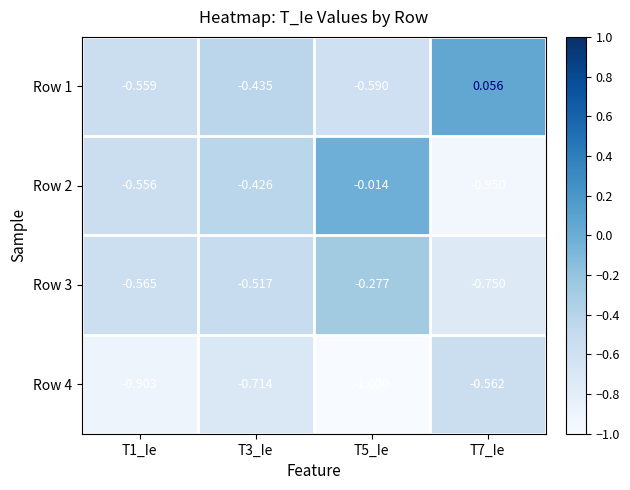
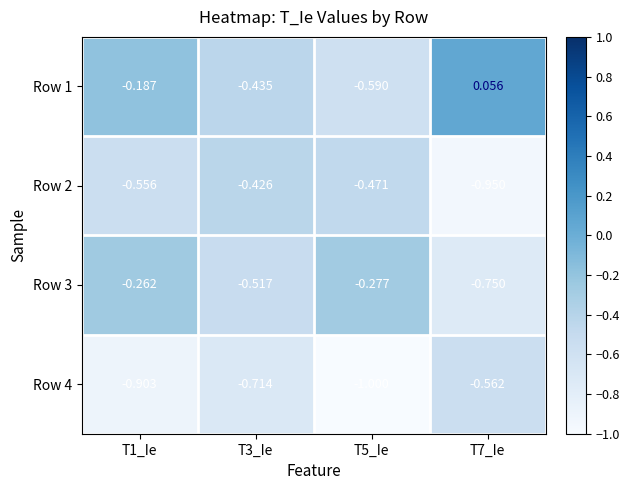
Row 1, T1_Ie: -0.559 -> -0.187
Row 2, T5_Ie: -0.014 -> -0.471
Row 3, T1_Ie: -0.565 -> -0.262
